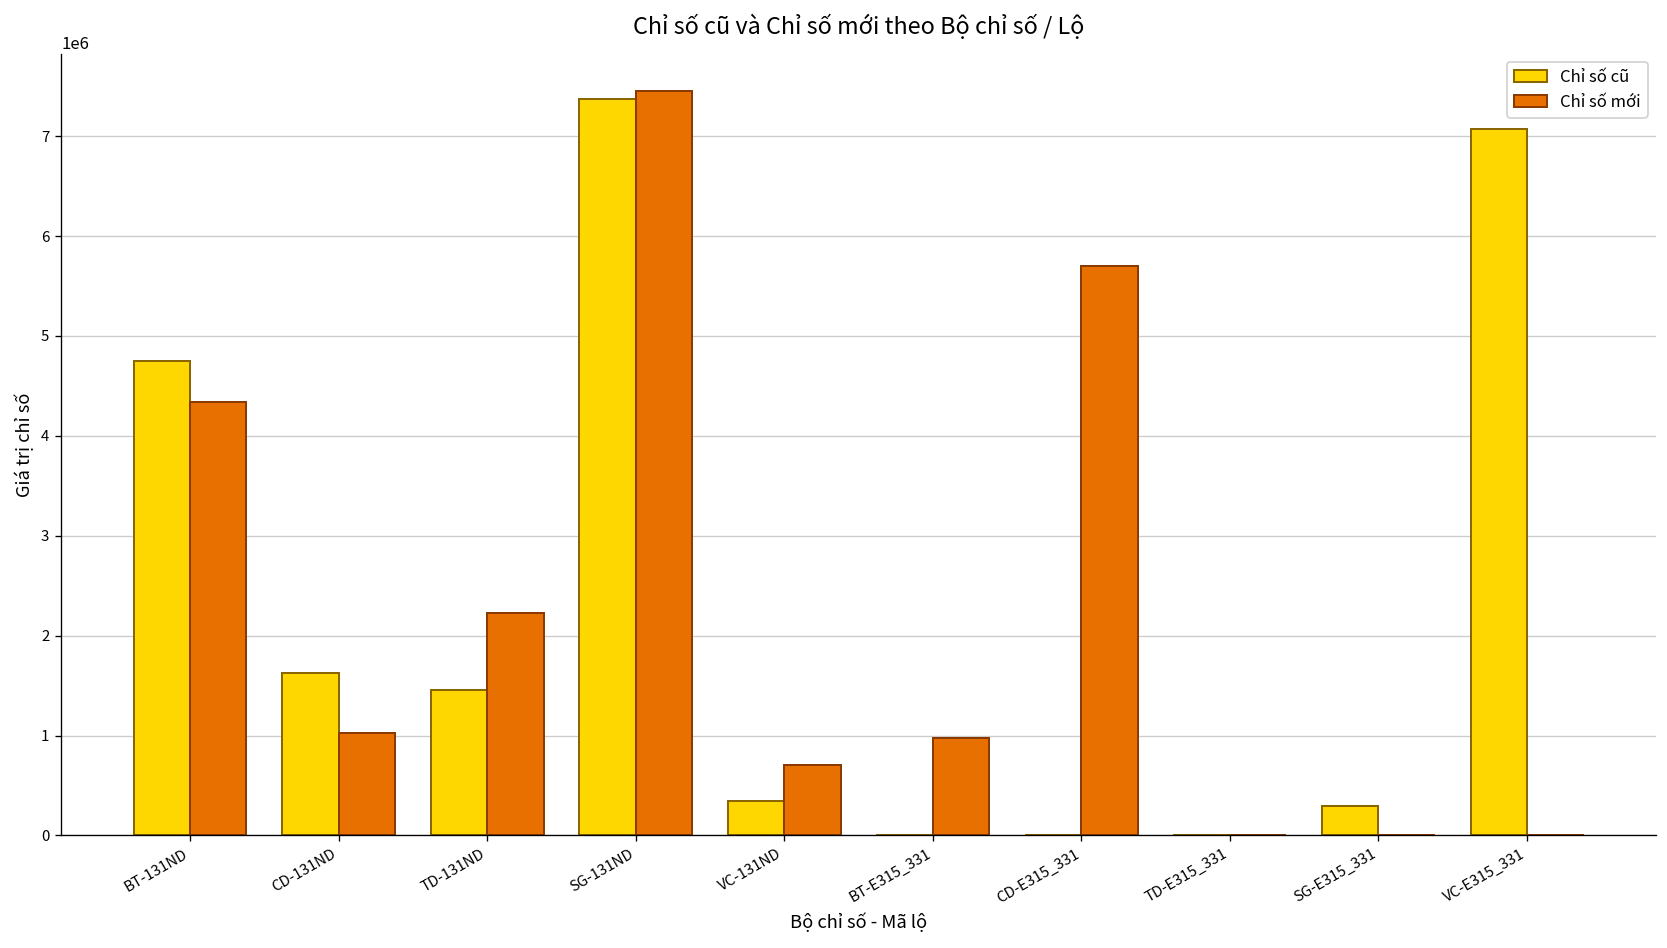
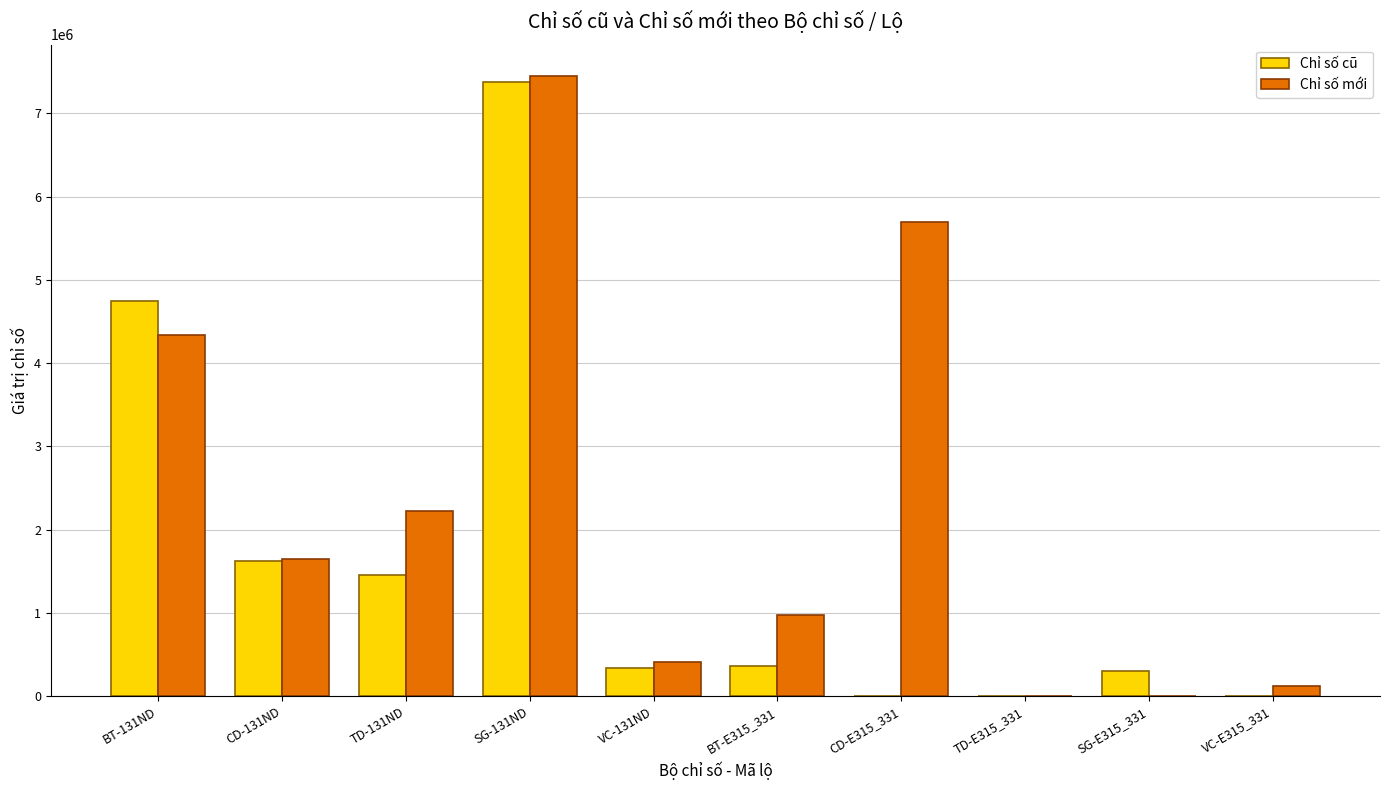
Chỉ số mới, CD-131ND: 1000000 -> 1600000
Chỉ số mới, VC-131ND: 700000 -> 400000
Chỉ số cũ, BT-E315_331: 0 -> 400000
Chỉ số cũ, VC-E315_331: 7100000 -> 0
Chỉ số mới, VC-E315_331: 0 -> 100000
